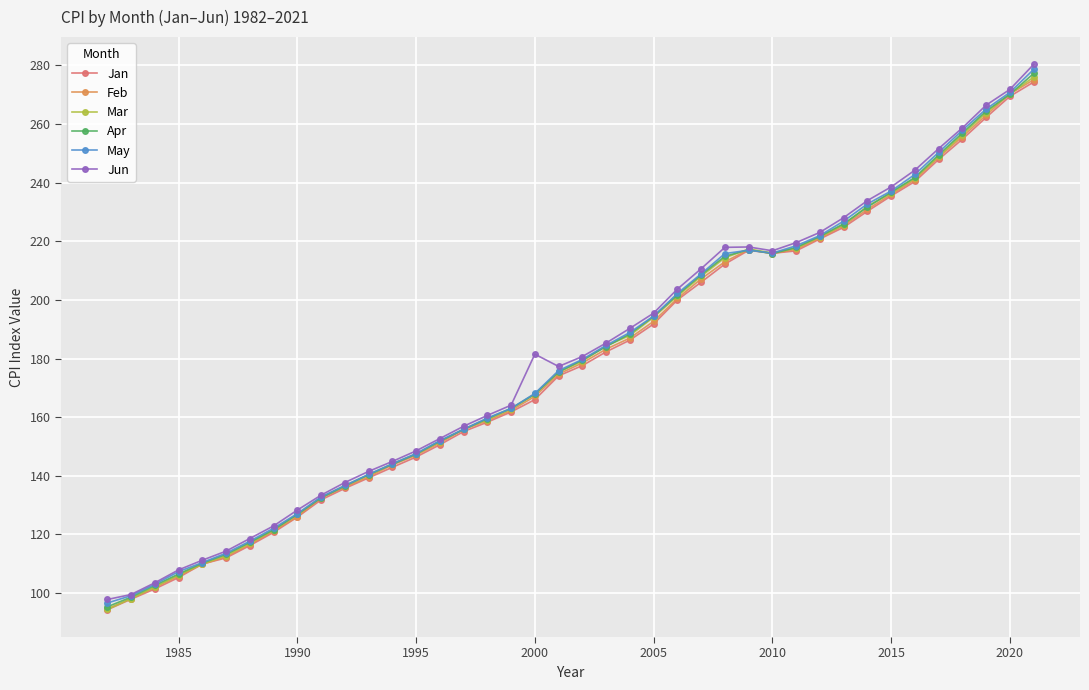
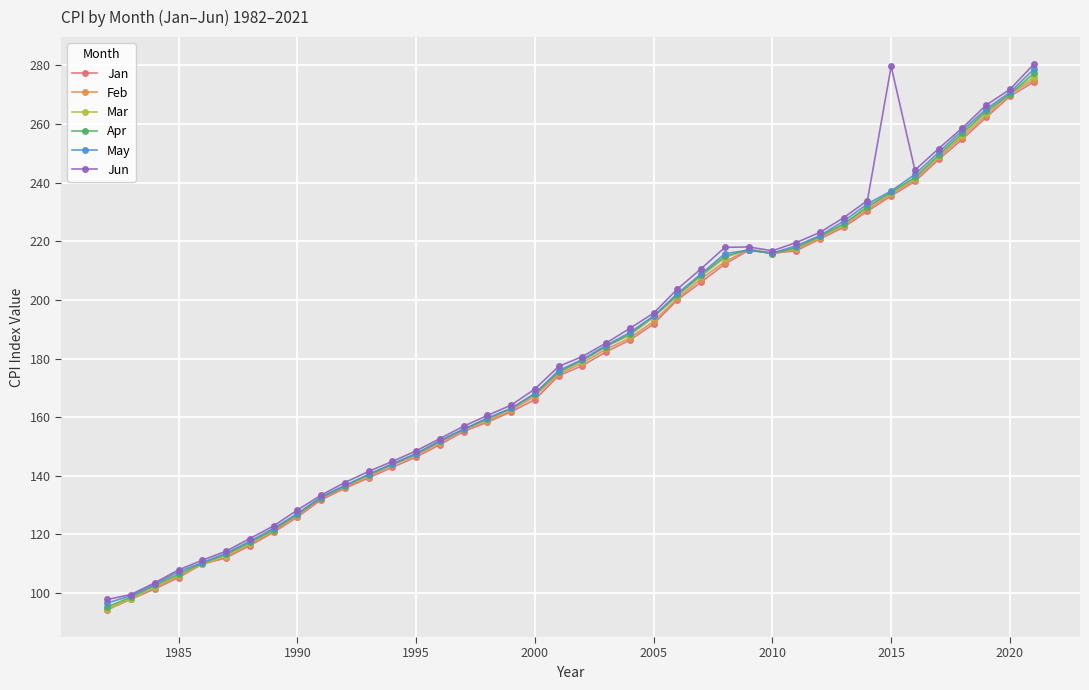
Jun, 2000: 182 -> 170
Jun, 2015: 239 -> 280
